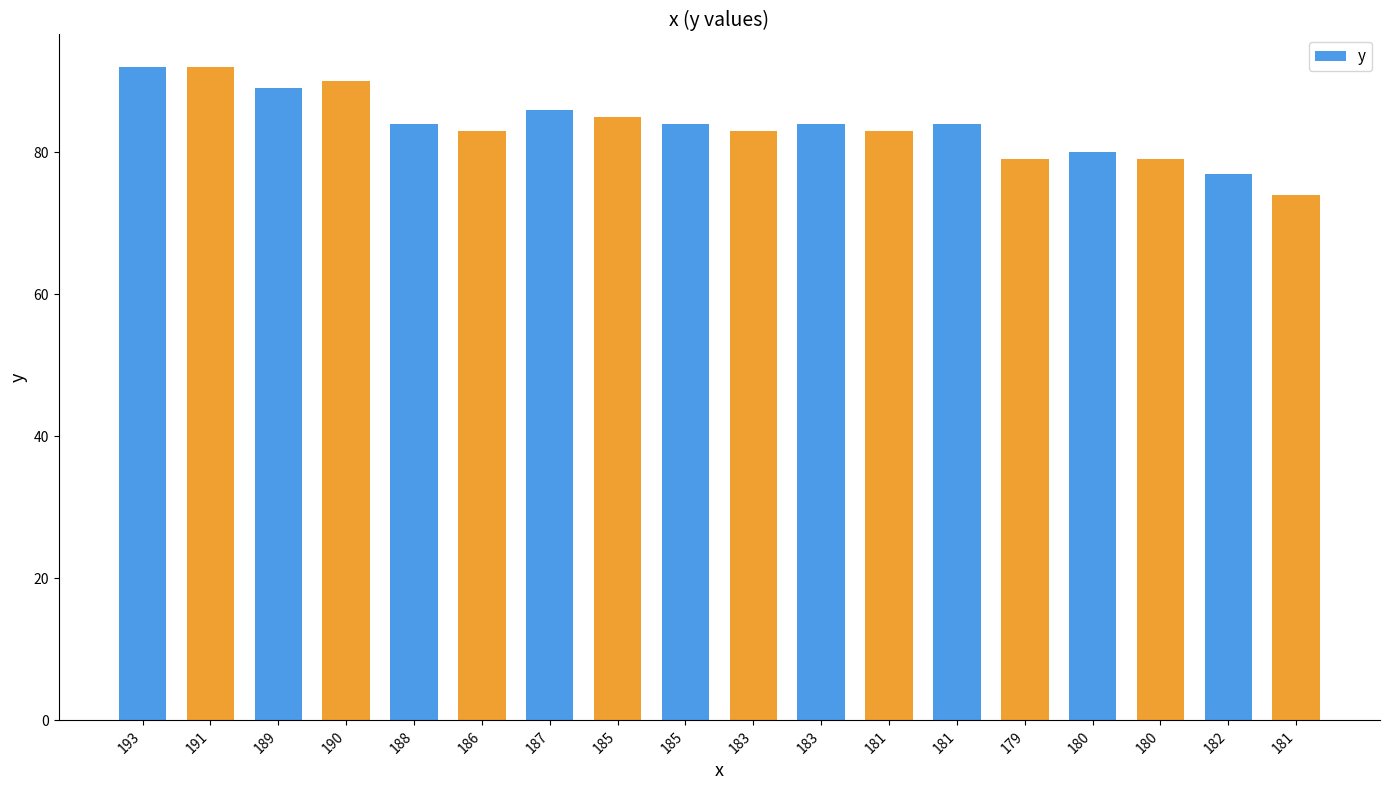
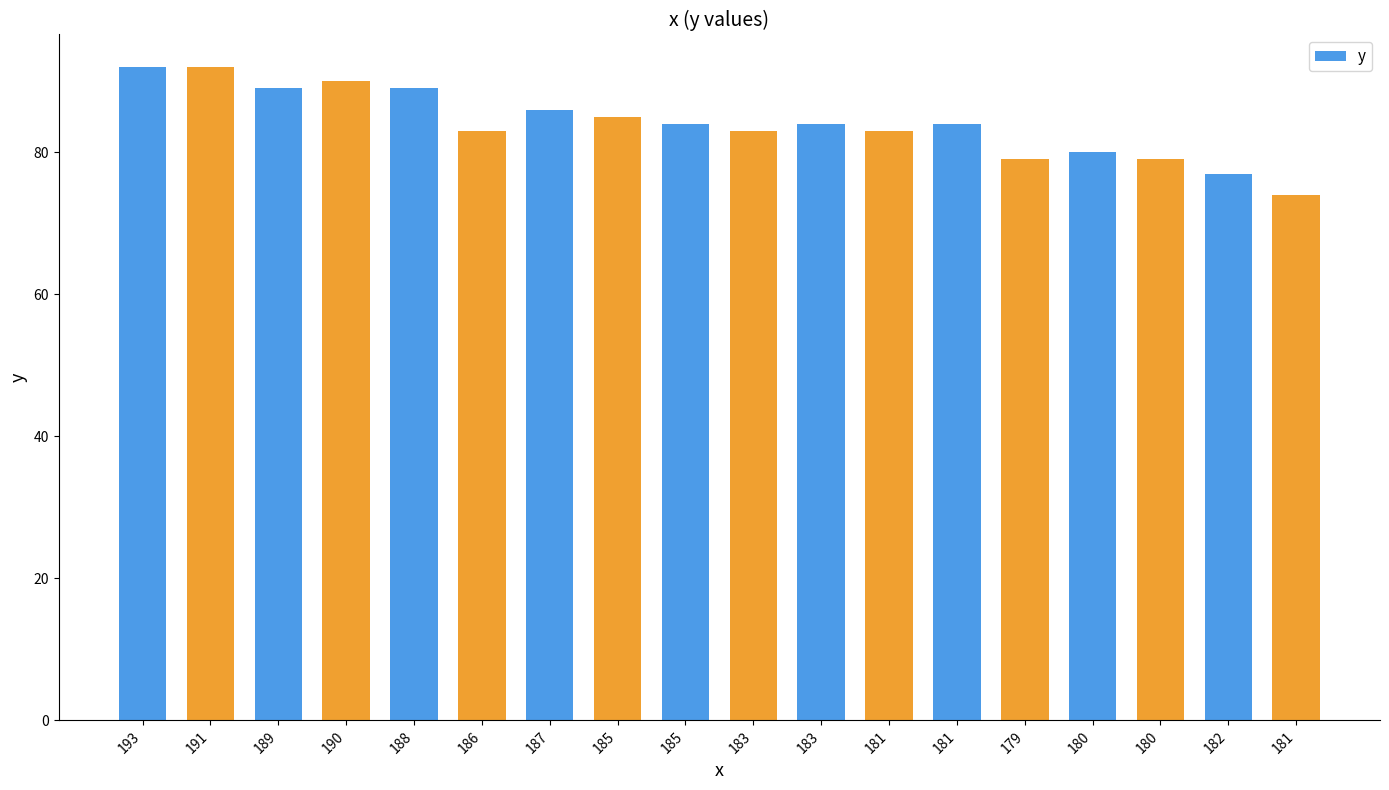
188: 84 -> 89
